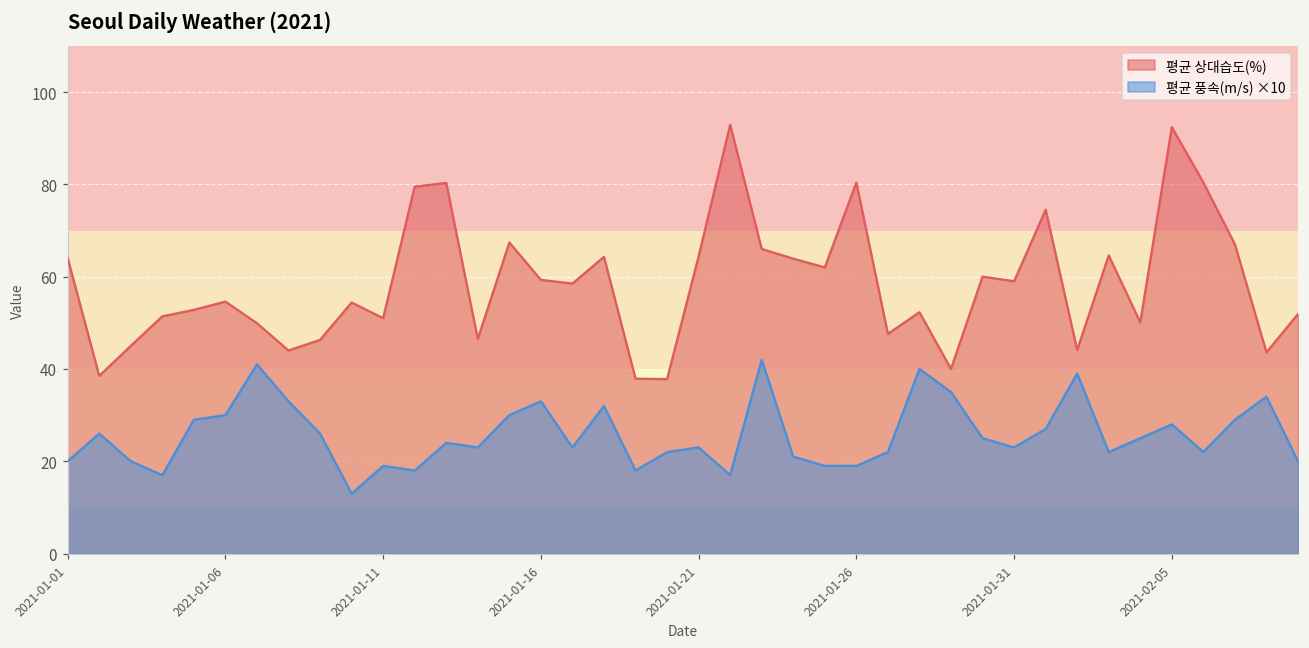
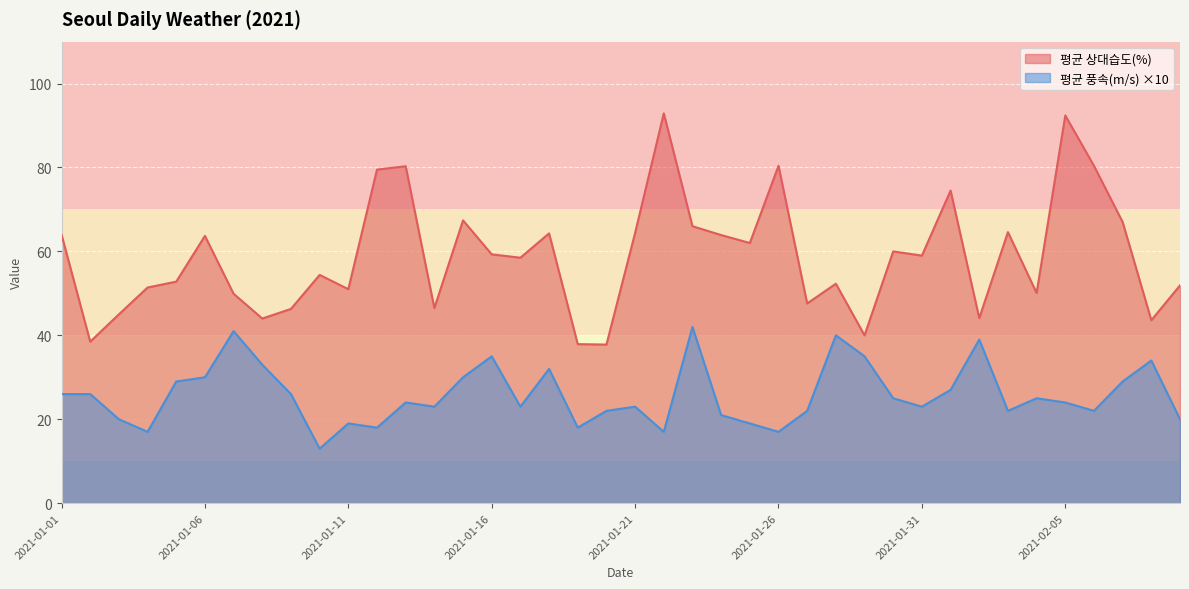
평균 풍속(m/s) ×10, 2021-01-01: 20 -> 26
평균 상대습도(%), 2021-01-06: 55 -> 64
평균 풍속(m/s) ×10, 2021-01-16: 33 -> 35
평균 풍속(m/s) ×10, 2021-01-26: 19 -> 17
평균 풍속(m/s) ×10, 2021-02-05: 28 -> 24
